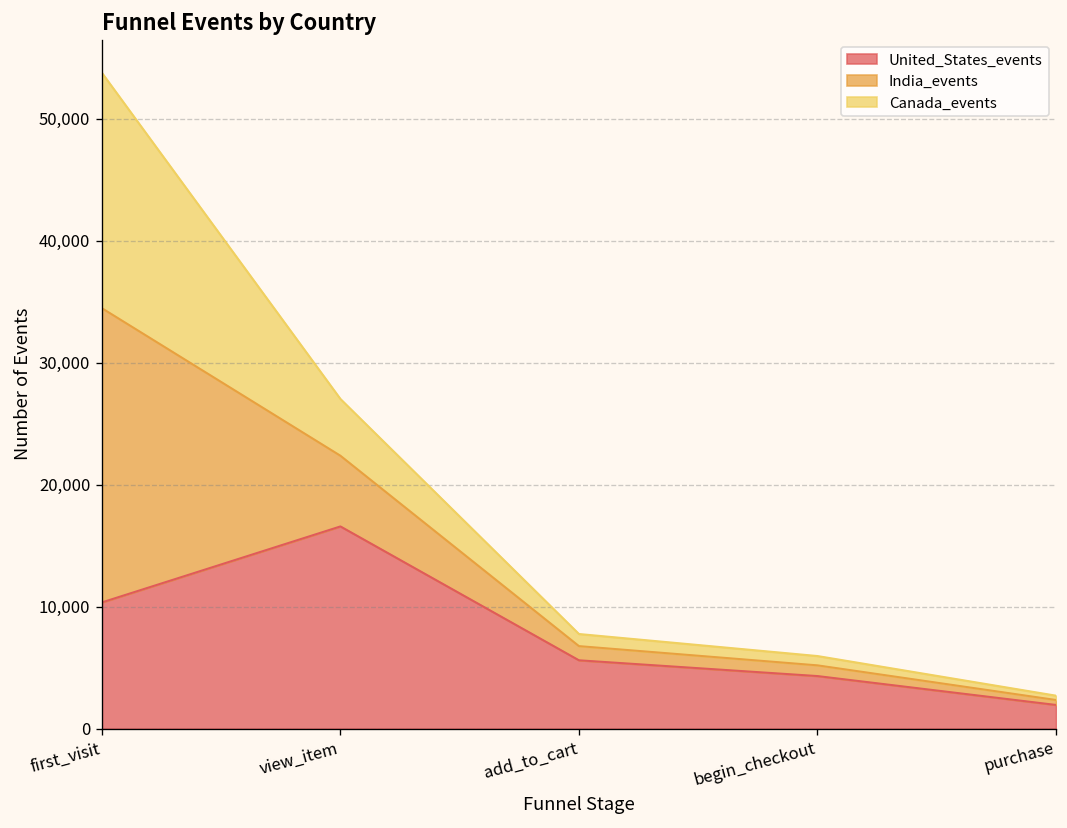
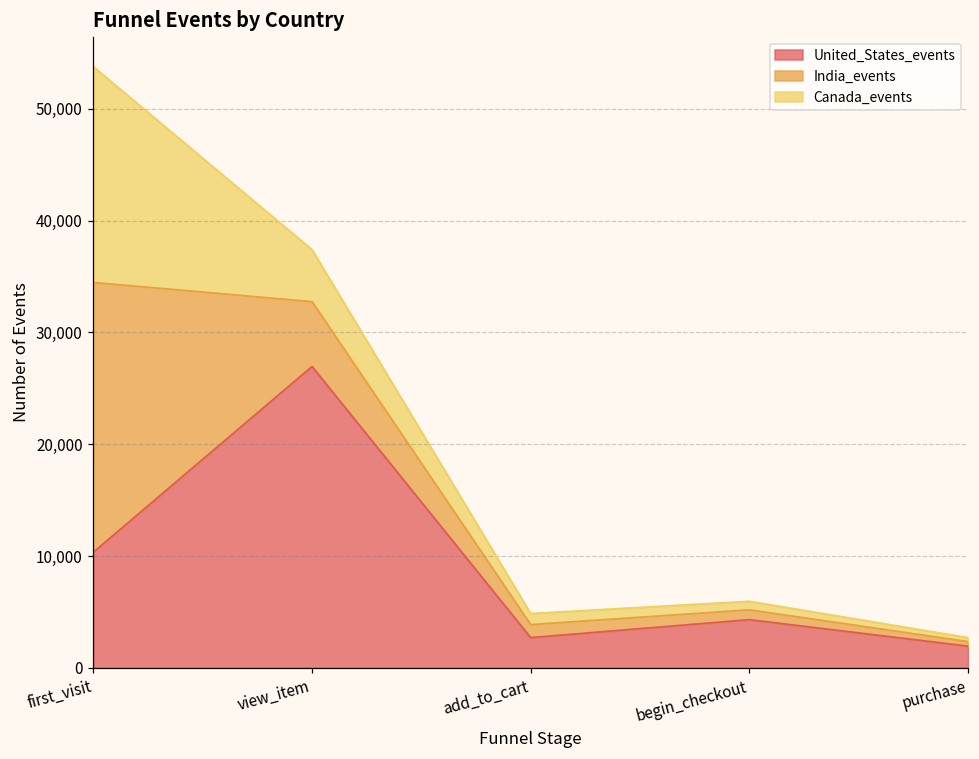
United_States_events, view_item: 16,600 -> 27,000
United_States_events, add_to_cart: 5,600 -> 2,700
